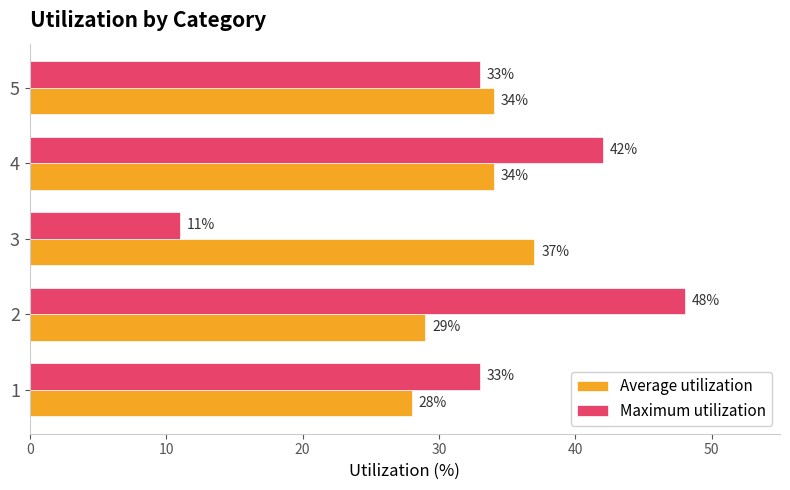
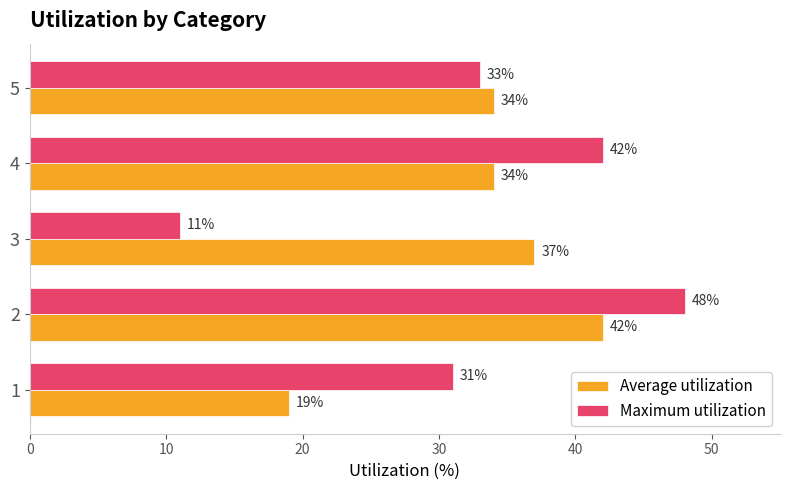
Average utilization, 2: 29% -> 42%
Maximum utilization, 1: 33% -> 31%
Average utilization, 1: 28% -> 19%
